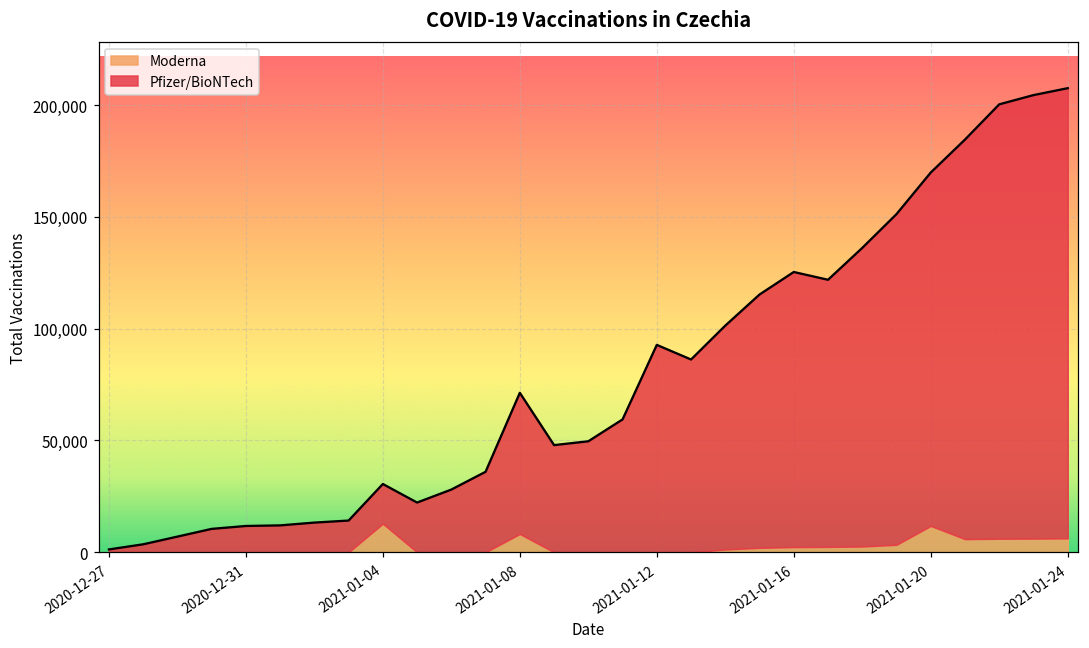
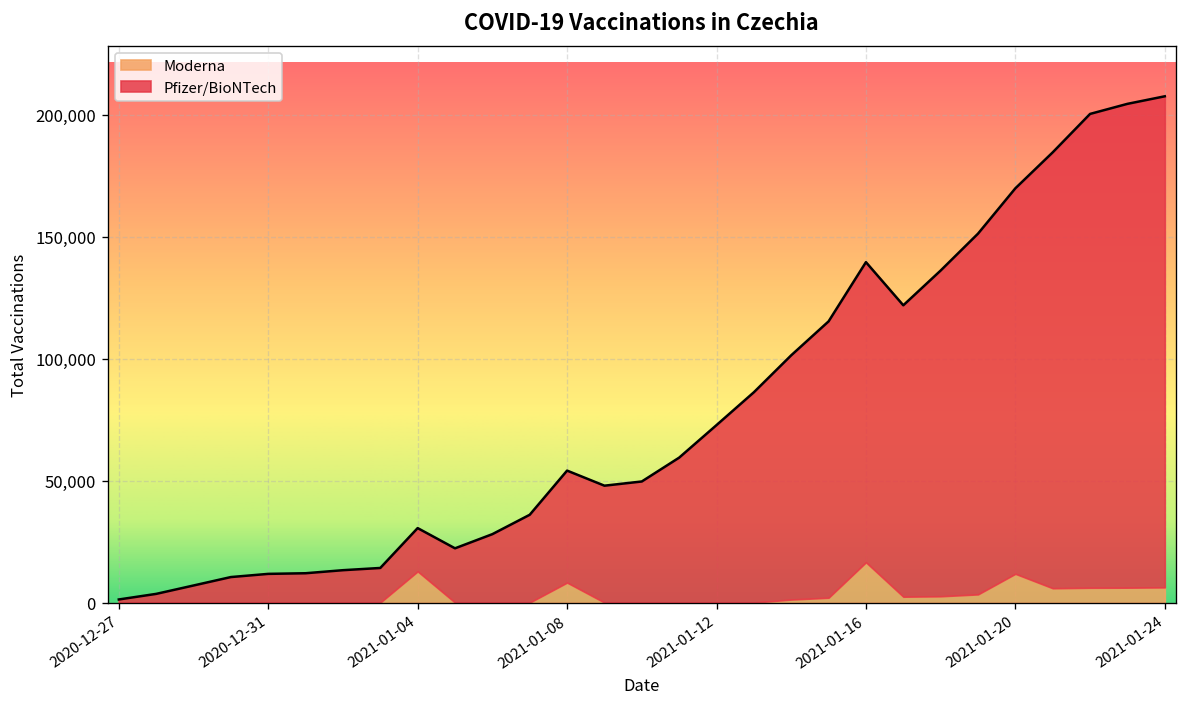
Pfizer/BioNTech, 2021-01-08: 63,000 -> 46,000
Pfizer/BioNTech, 2021-01-12: 93,000 -> 73,000
Moderna, 2021-01-16: 2,000 -> 17,000
